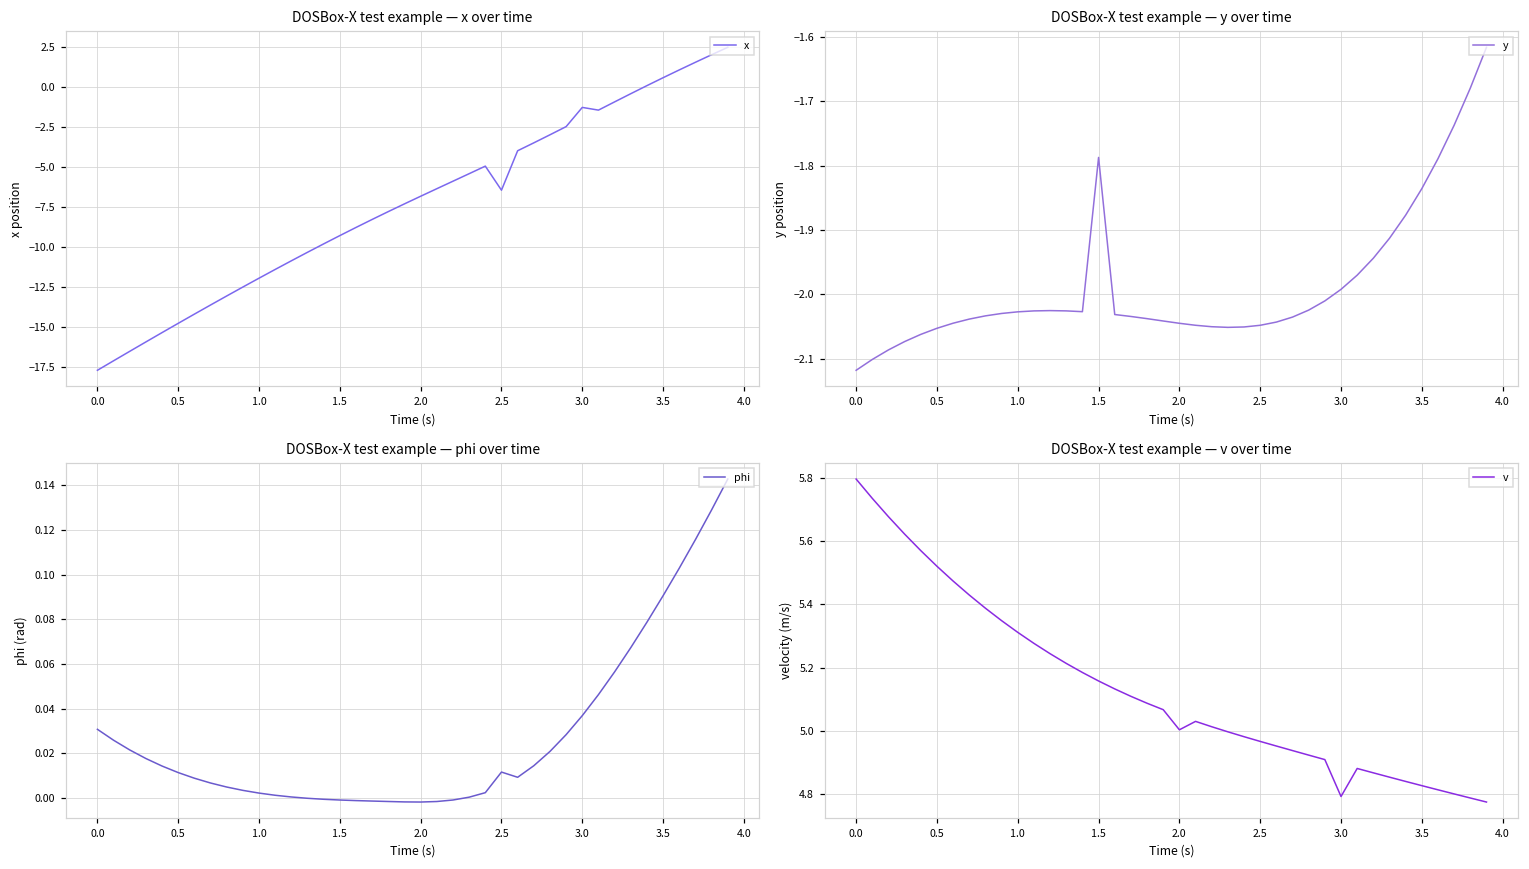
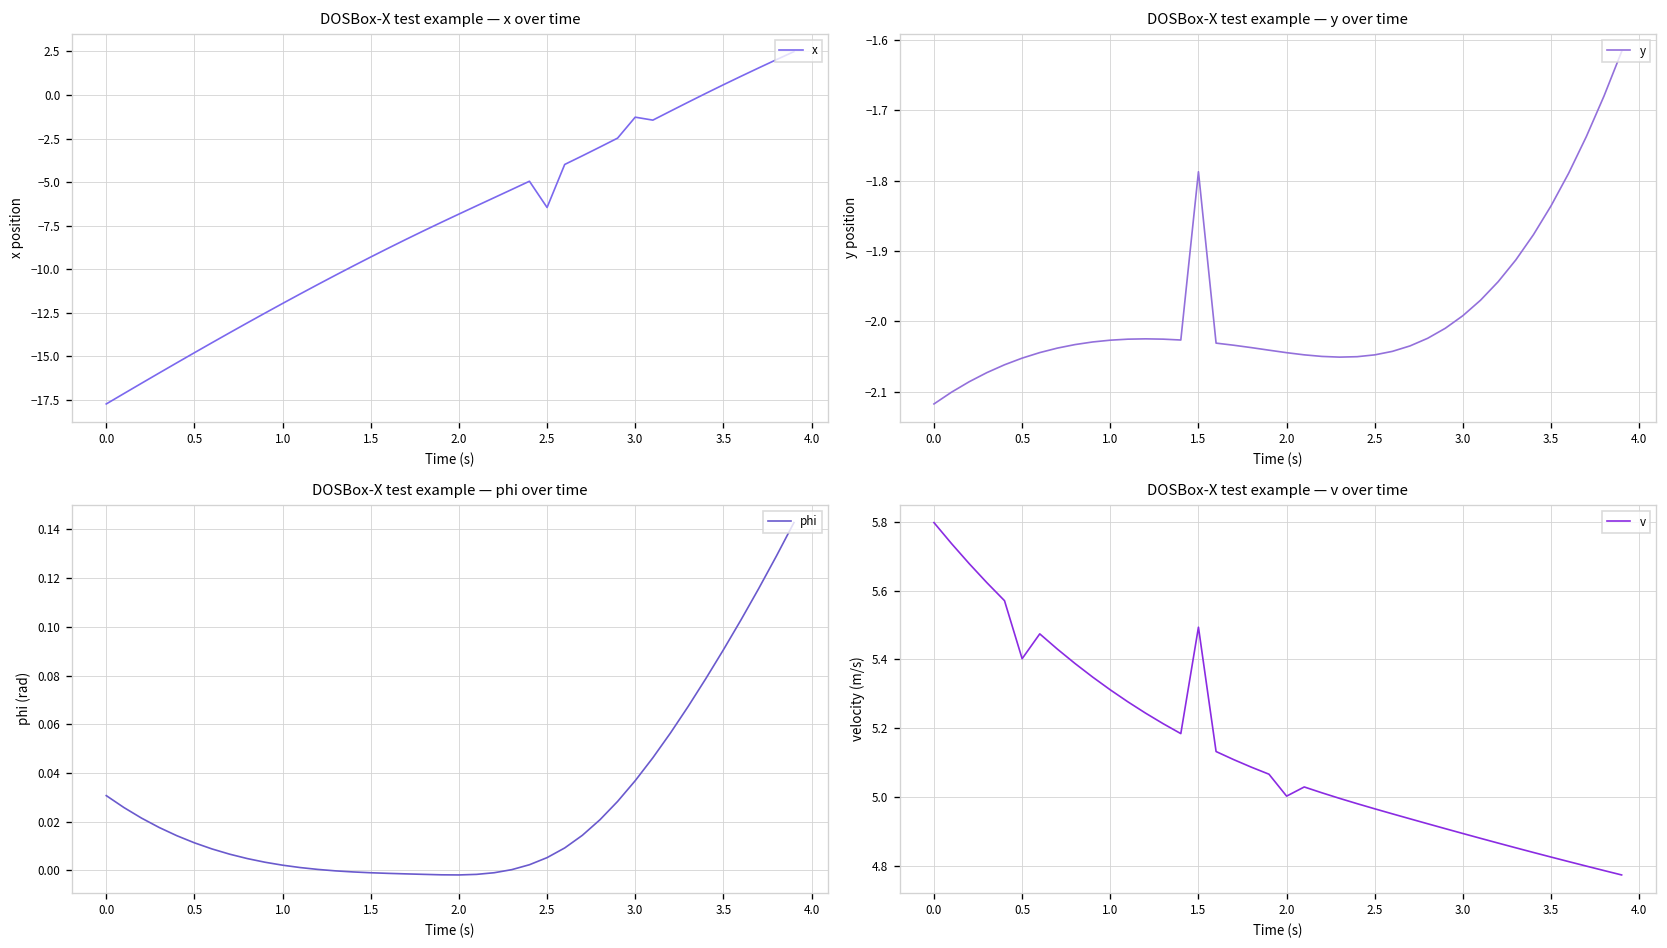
DOSBox-X test example — phi over time, 2.5: 0.012 -> 0.005
DOSBox-X test example — v over time, 0.5: 5.52 -> 5.40
DOSBox-X test example — v over time, 1.5: 5.16 -> 5.49
DOSBox-X test example — v over time, 3.0: 4.79 -> 4.89
